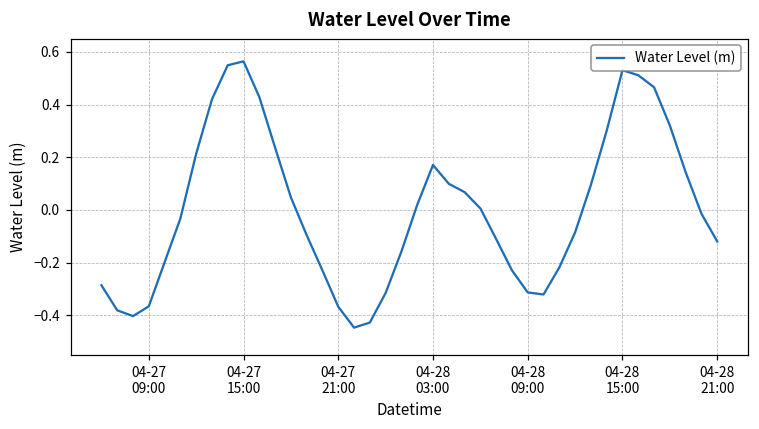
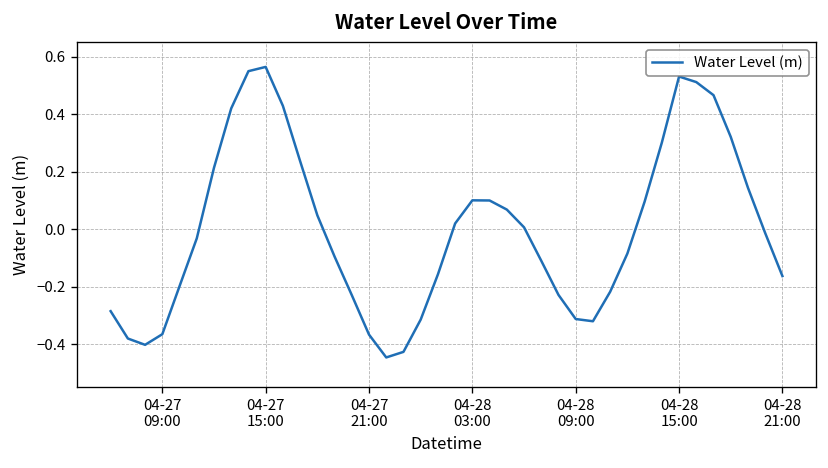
04-28 03:00: 0.17 -> 0.10
04-28 21:00: -0.12 -> -0.16
